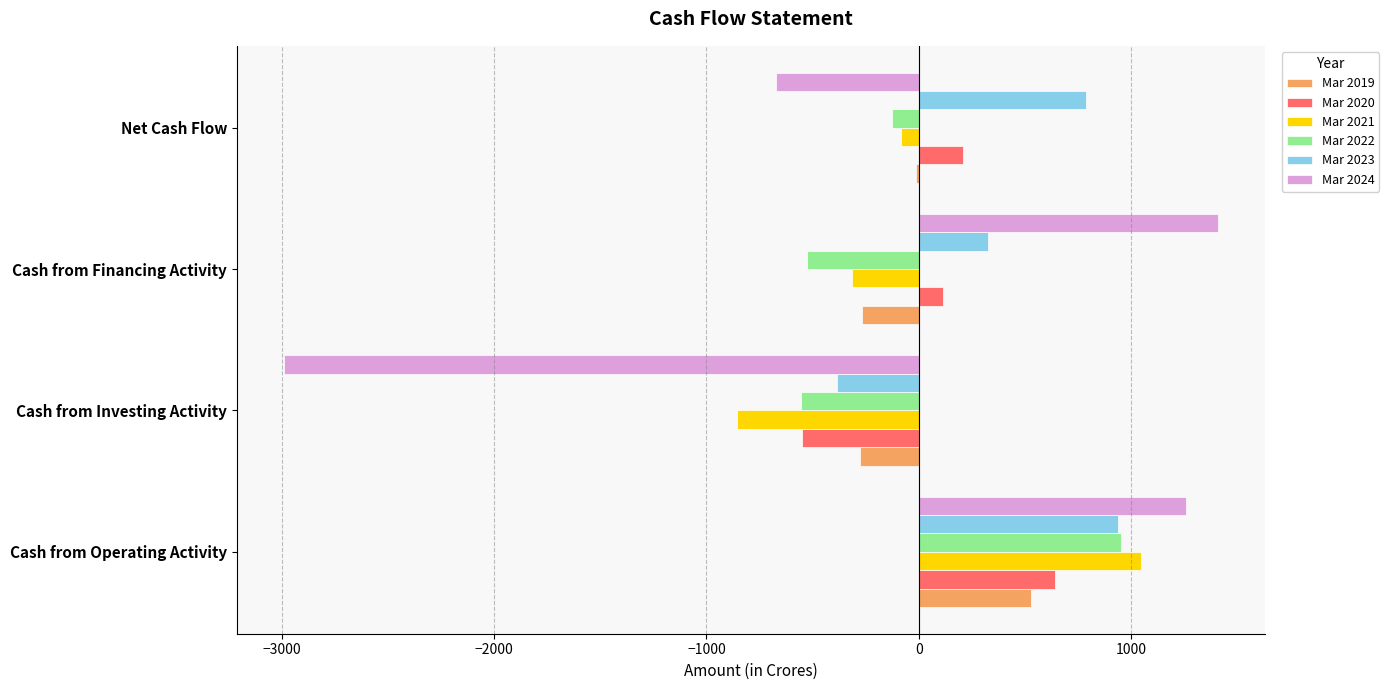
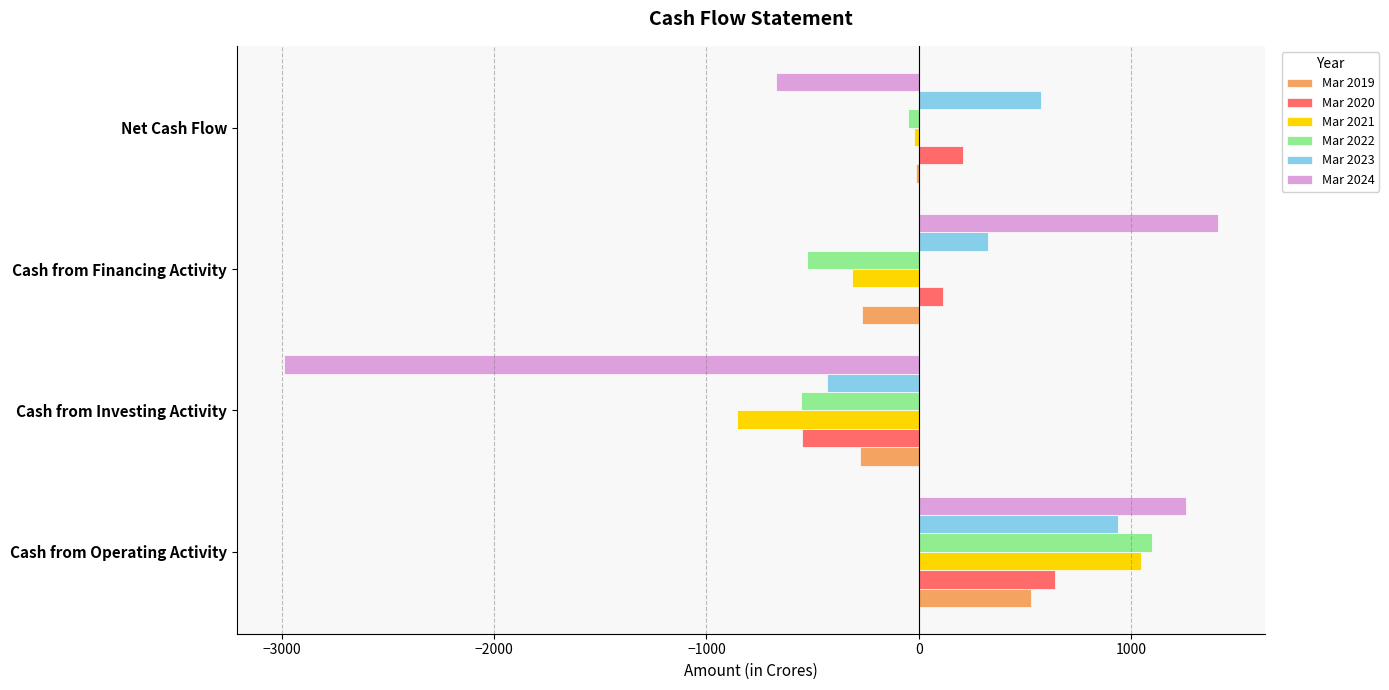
Mar 2023, Net Cash Flow: 790 -> 570
Mar 2022, Net Cash Flow: -130 -> -50
Mar 2021, Net Cash Flow: -80 -> -20
Mar 2023, Cash from Investing Activity: -390 -> -430
Mar 2022, Cash from Operating Activity: 950 -> 1100
